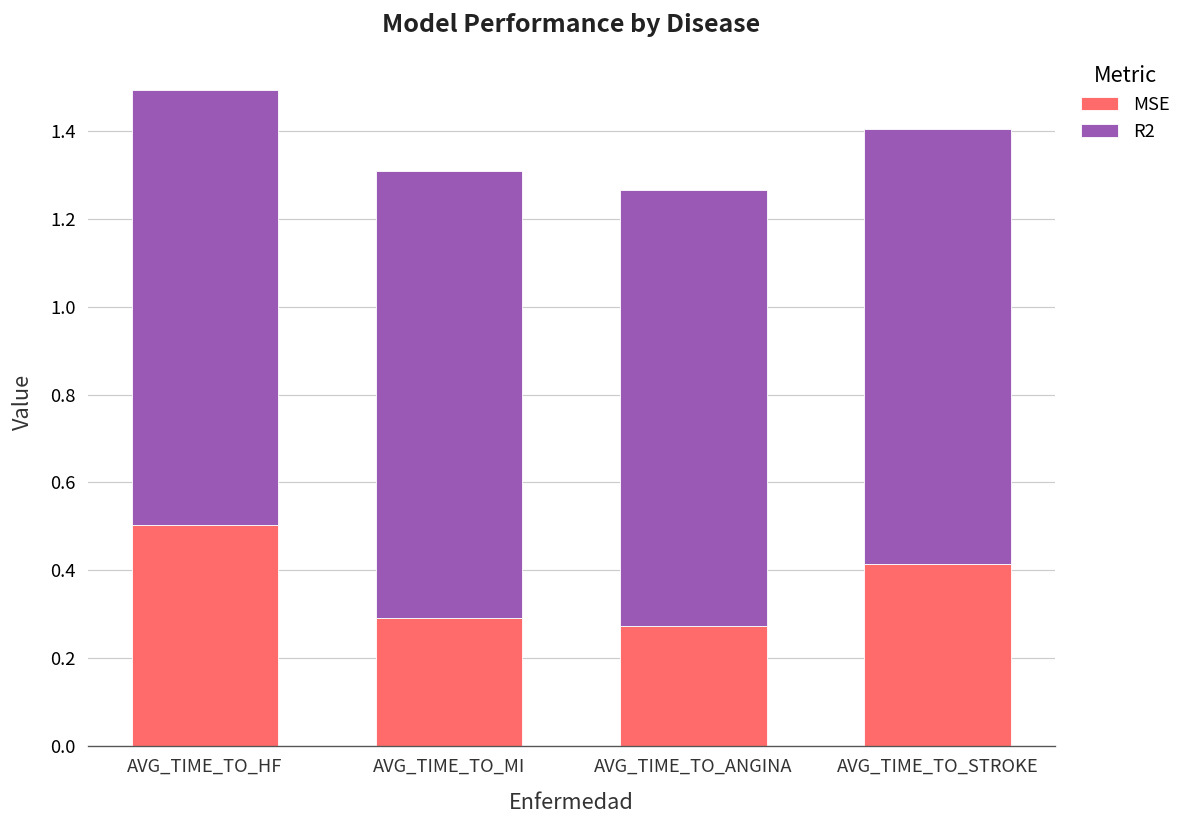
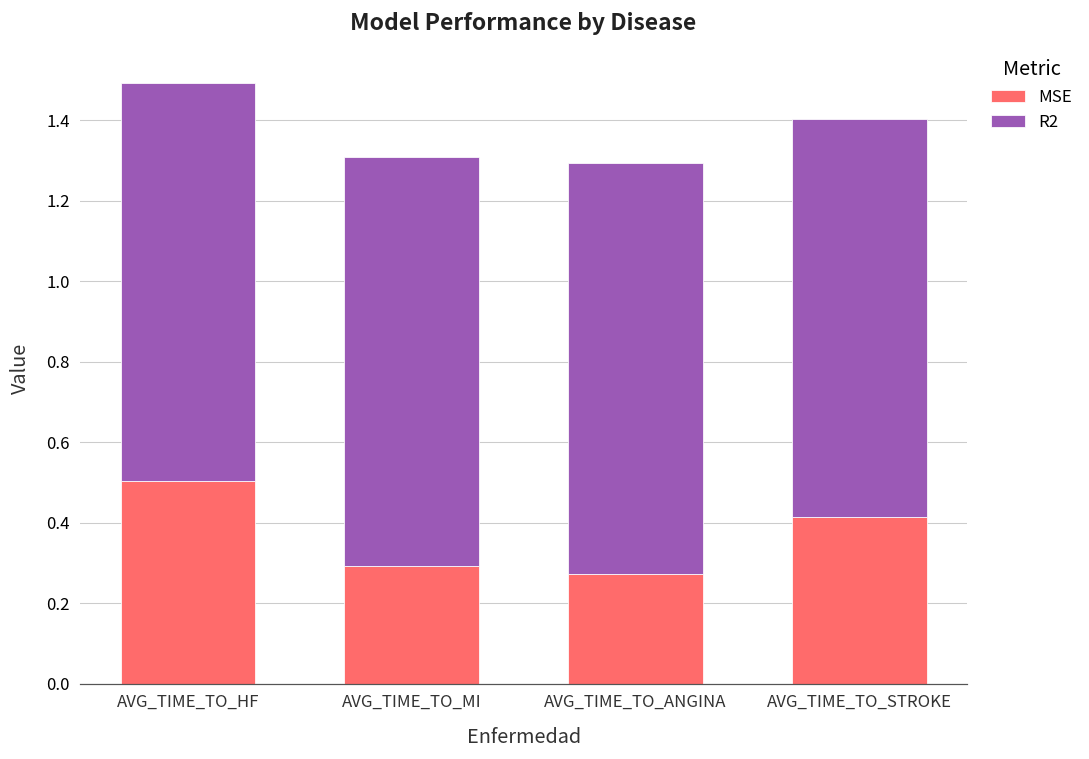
R2, AVG_TIME_TO_ANGINA: 0.99 -> 1.02
